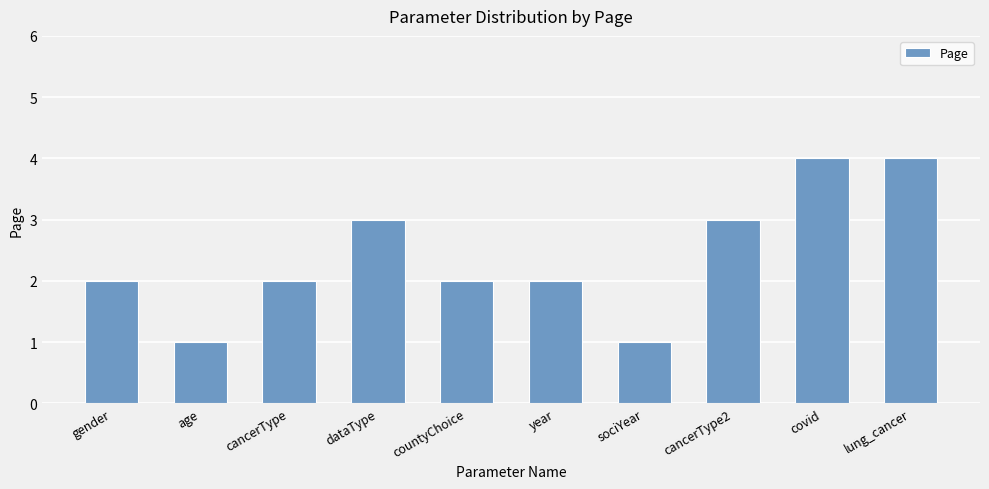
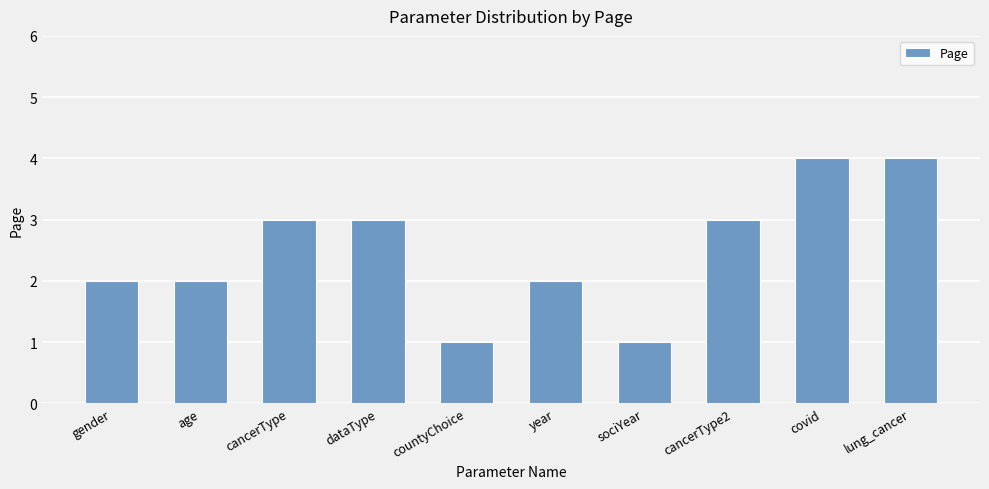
age: 1 -> 2
cancerType: 2 -> 3
countyChoice: 2 -> 1
